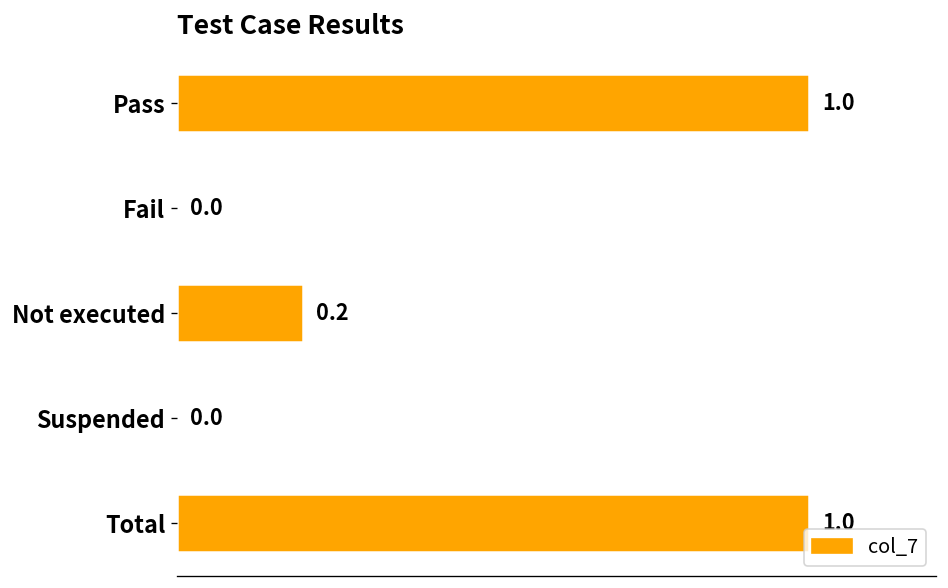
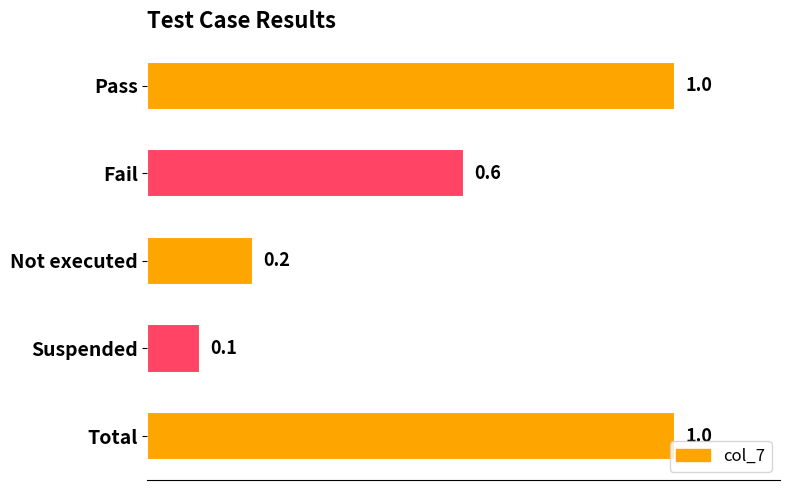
Fail: 0.0 -> 0.6
Suspended: 0.0 -> 0.1
